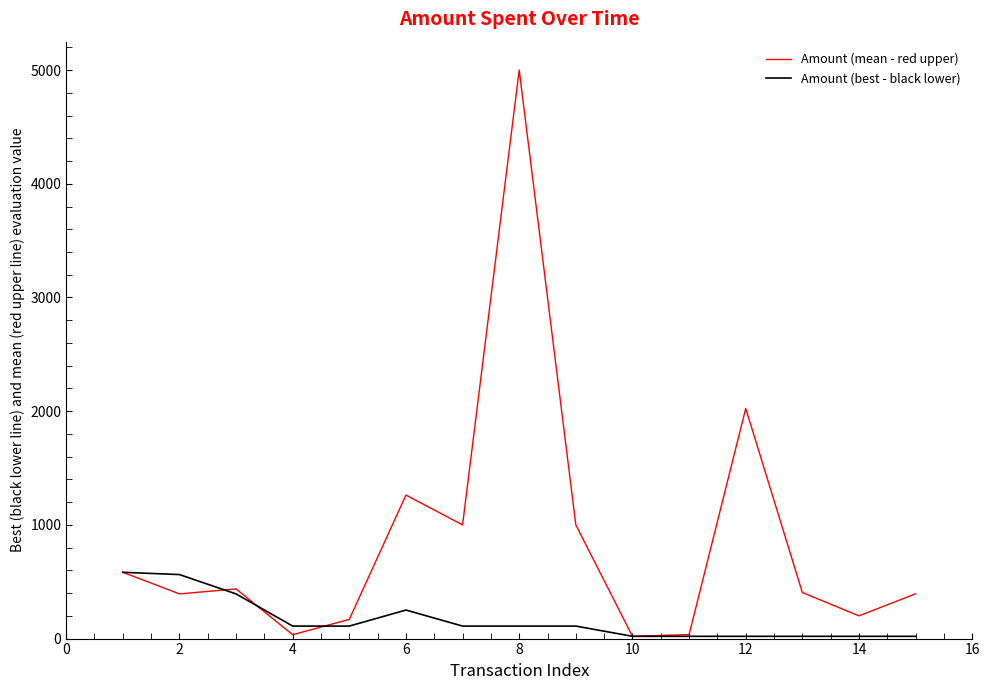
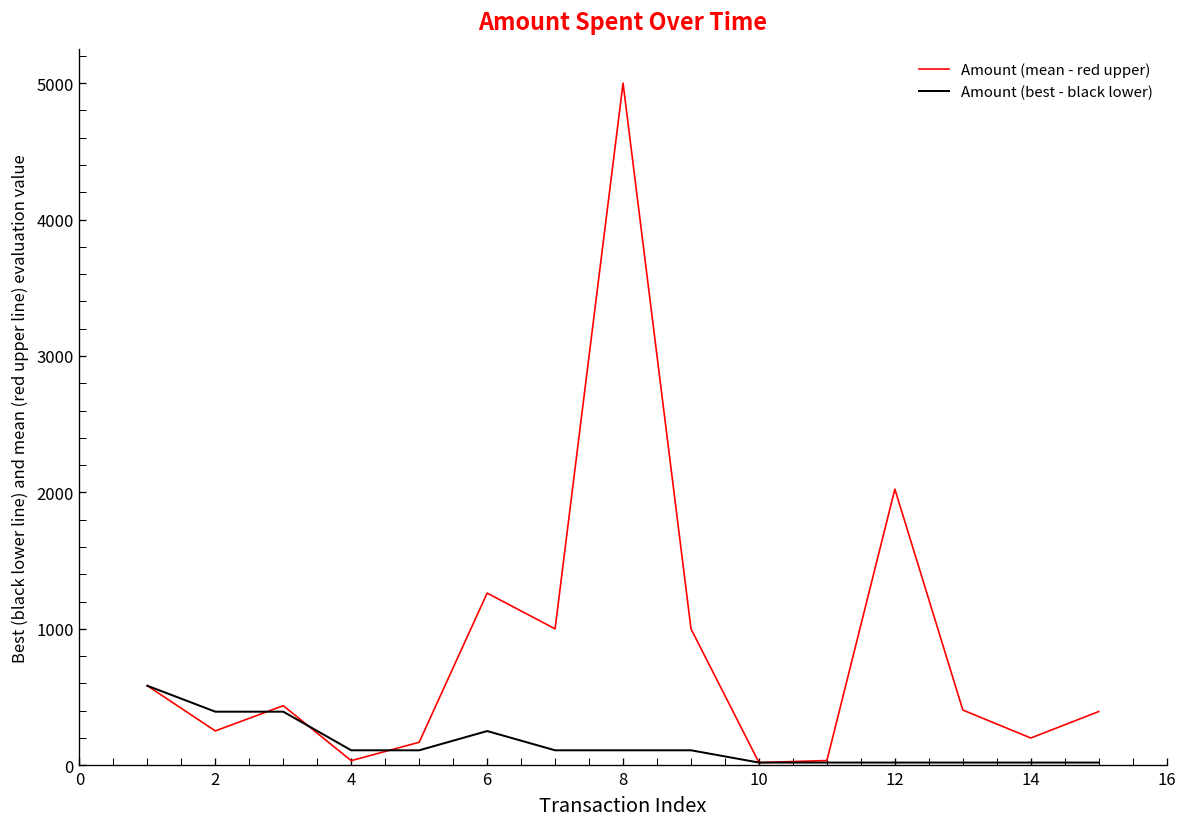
Amount (mean - red upper), 2: 390 -> 250
Amount (best - black lower), 2: 560 -> 390
